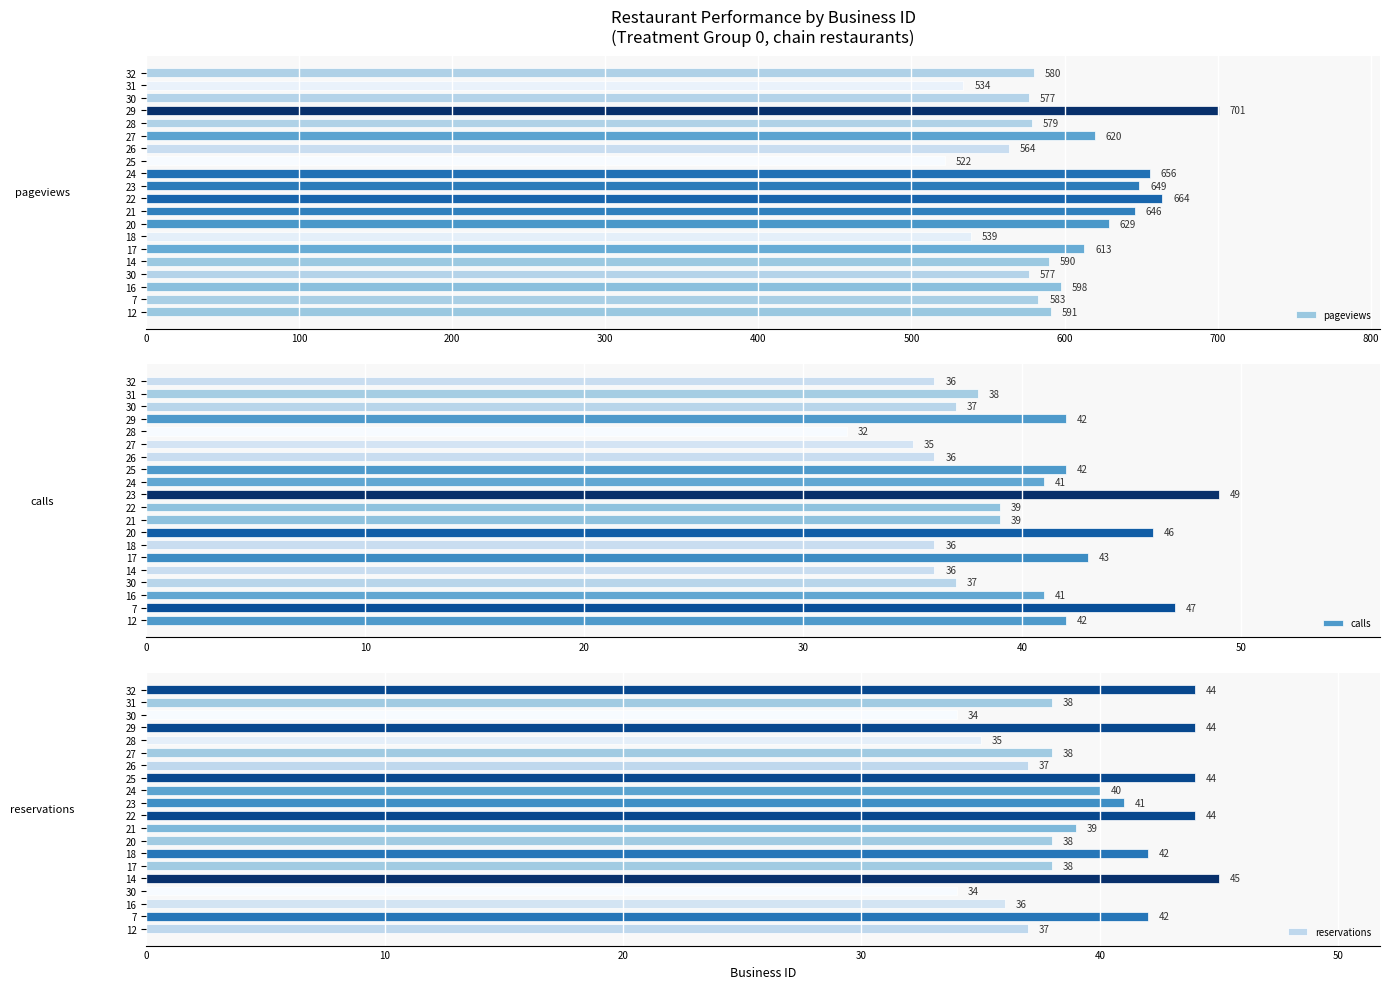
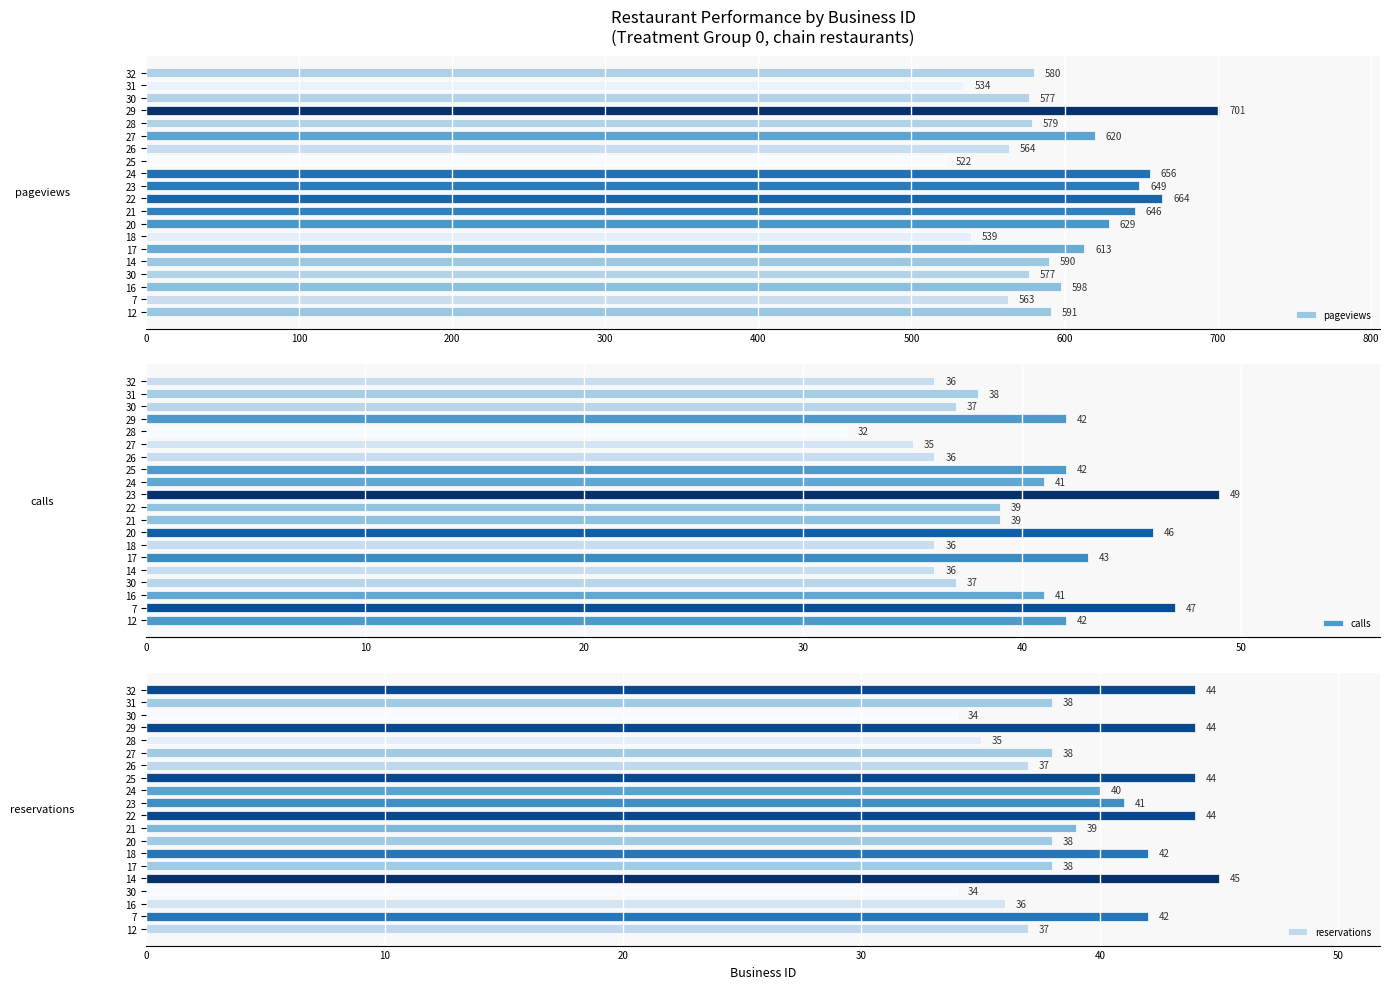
Restaurant Performance by Business ID (Treatment Group 0, chain restaurants), 7: 583 -> 563
